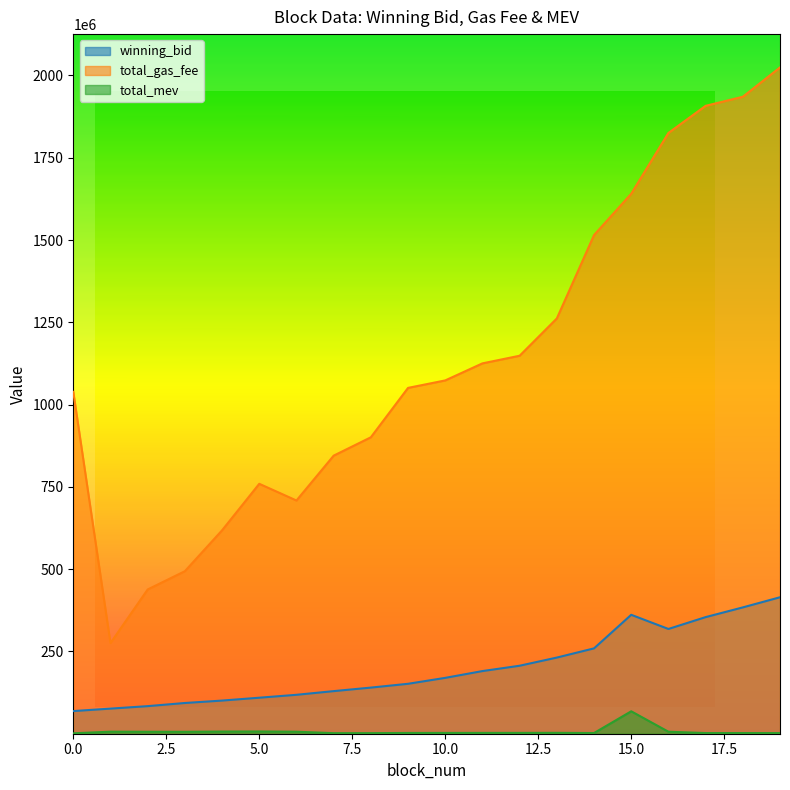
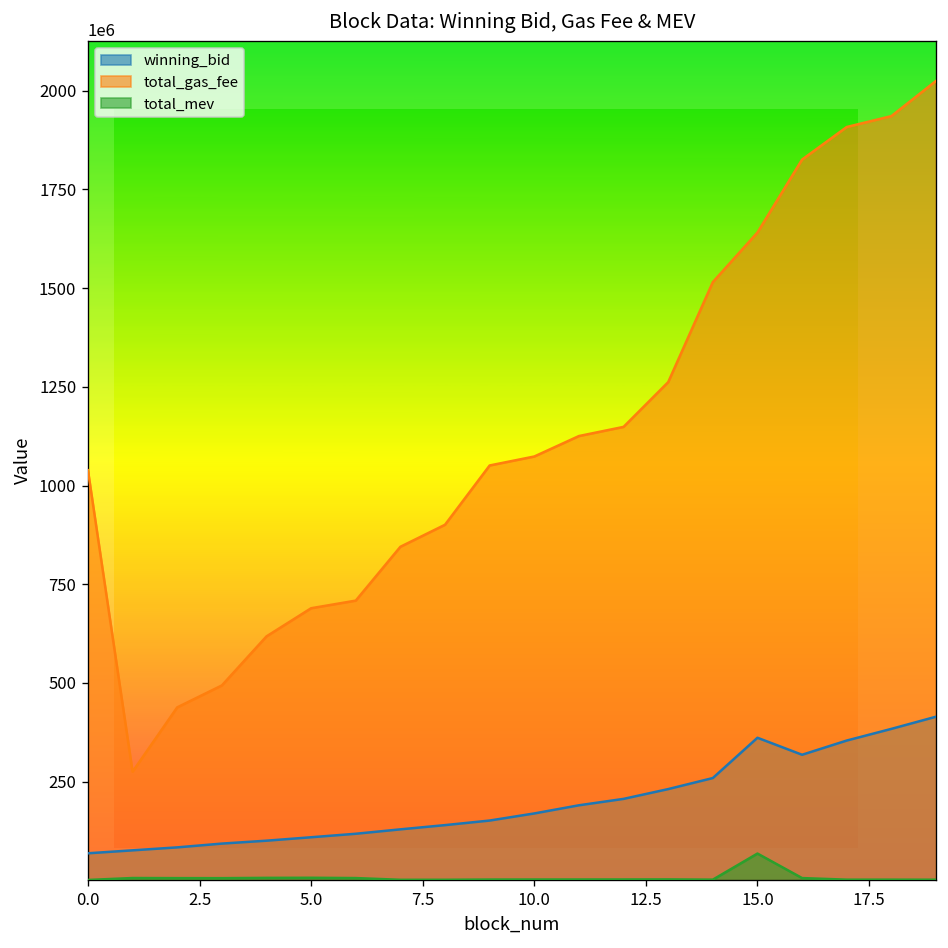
total_gas_fee, 5.0: 760000000 -> 690000000
